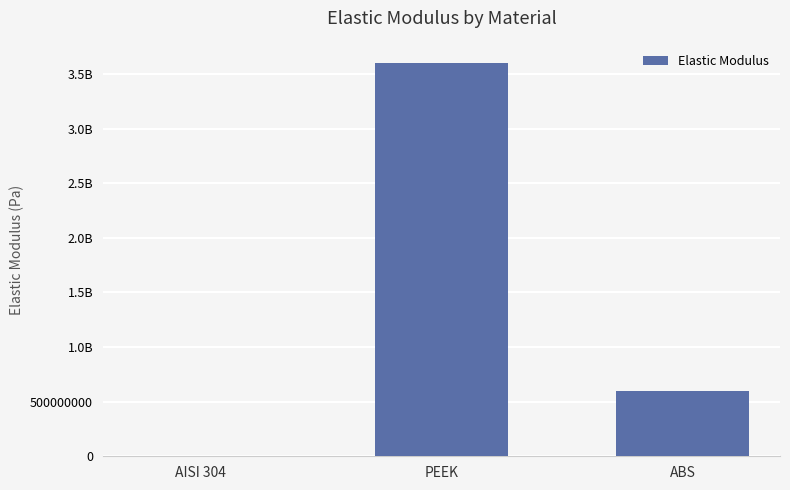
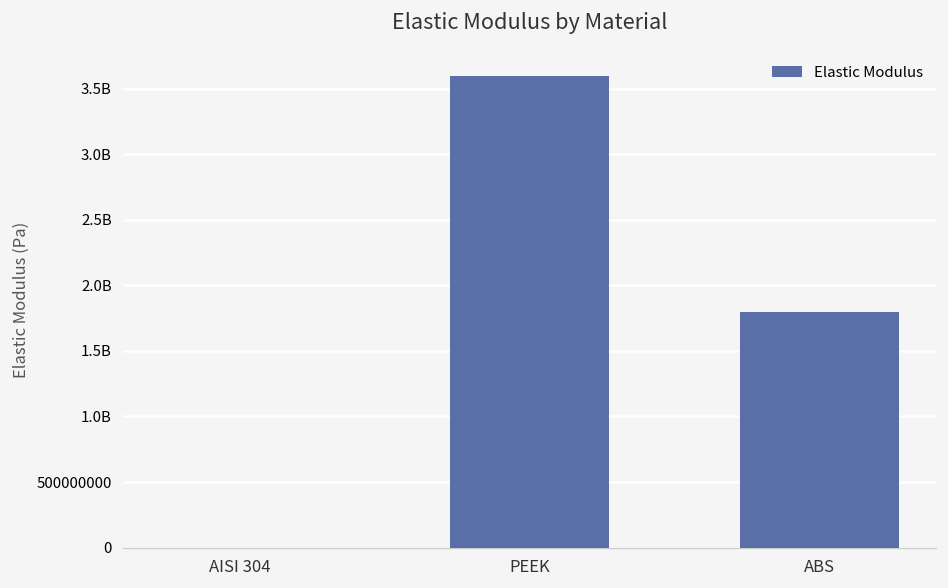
ABS: 600000000 -> 1800000000
